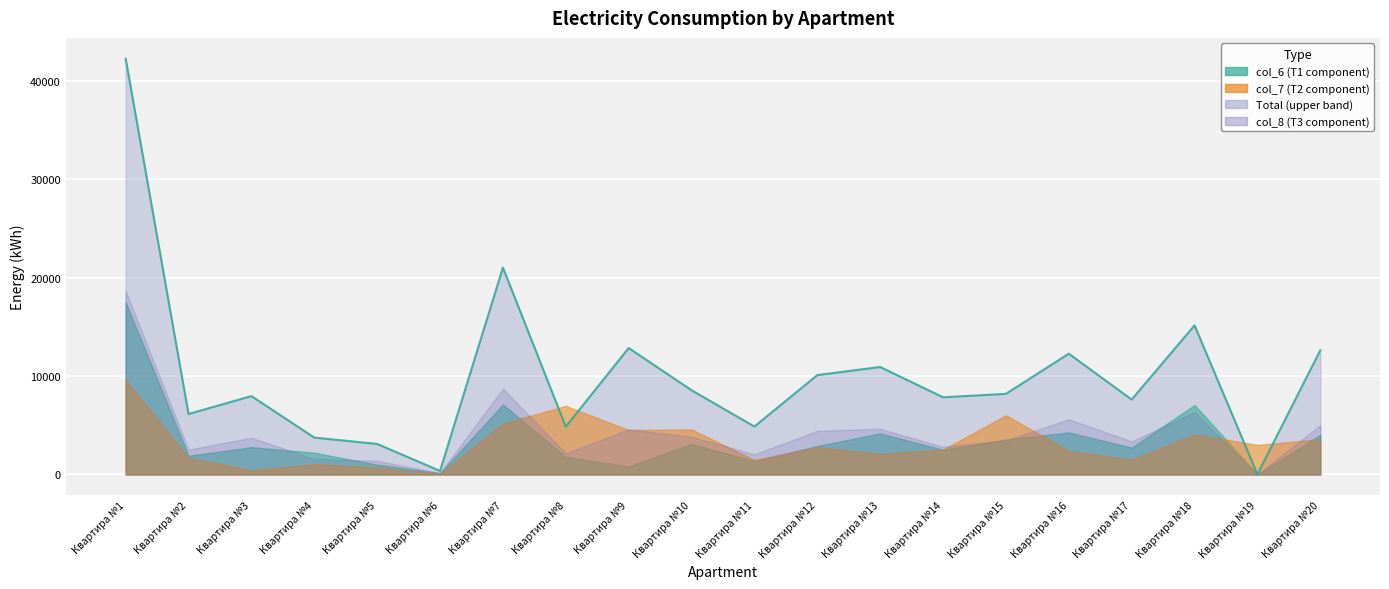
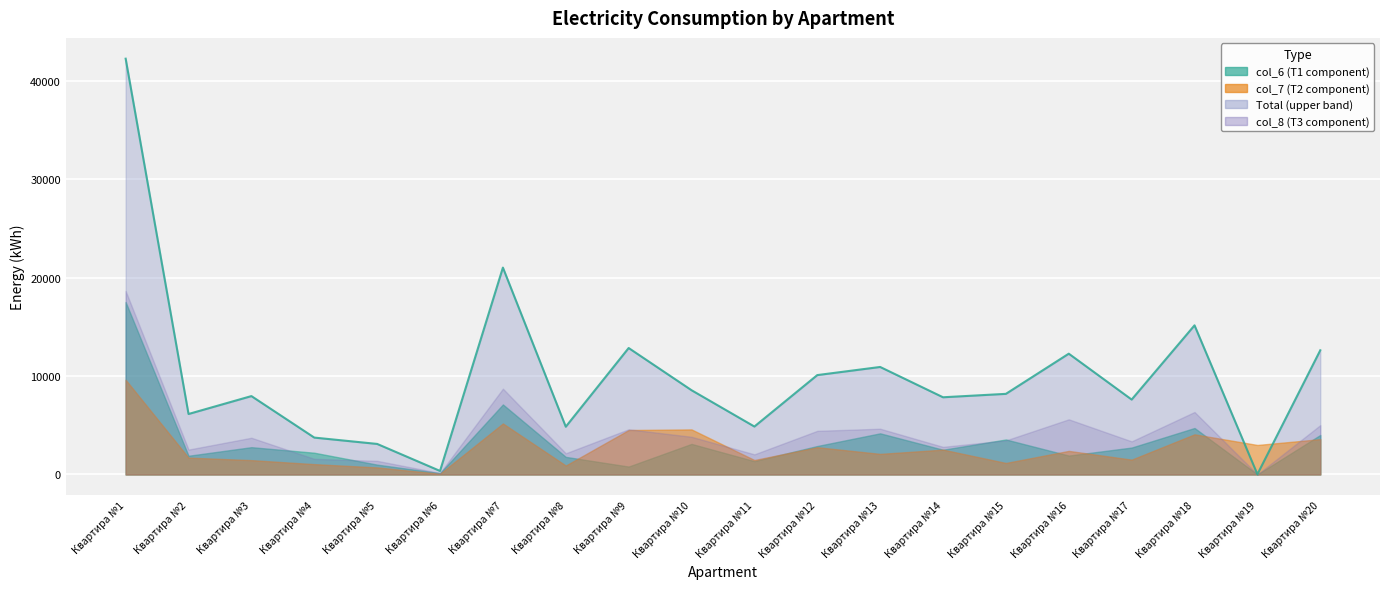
col_7 (T2 component), Квартира №3: 0 -> 1000
col_7 (T2 component), Квартира №8: 7000 -> 1000
col_7 (T2 component), Квартира №15: 6000 -> 1000
col_6 (T1 component), Квартира №16: 4000 -> 2000
col_6 (T1 component), Квартира №18: 7000 -> 5000
